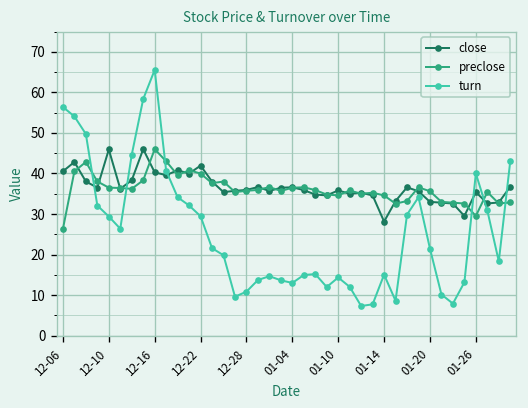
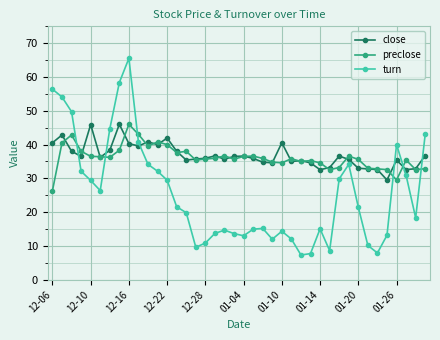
close, 01-10: 36 -> 41
close, 01-14: 28 -> 33
